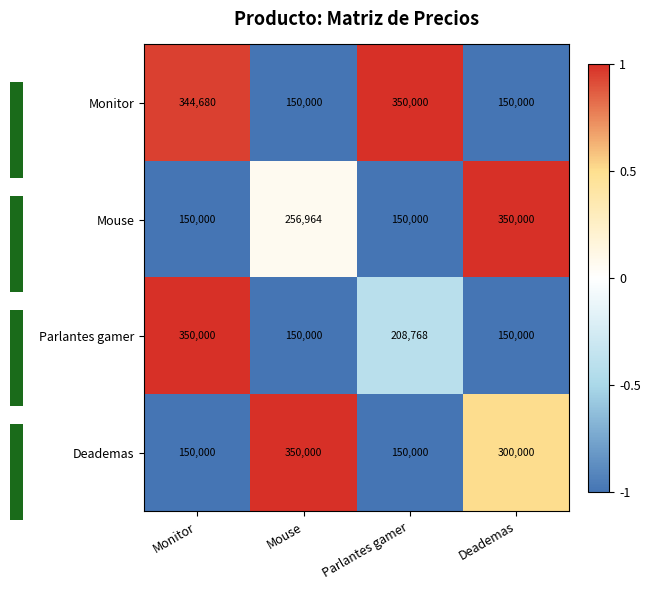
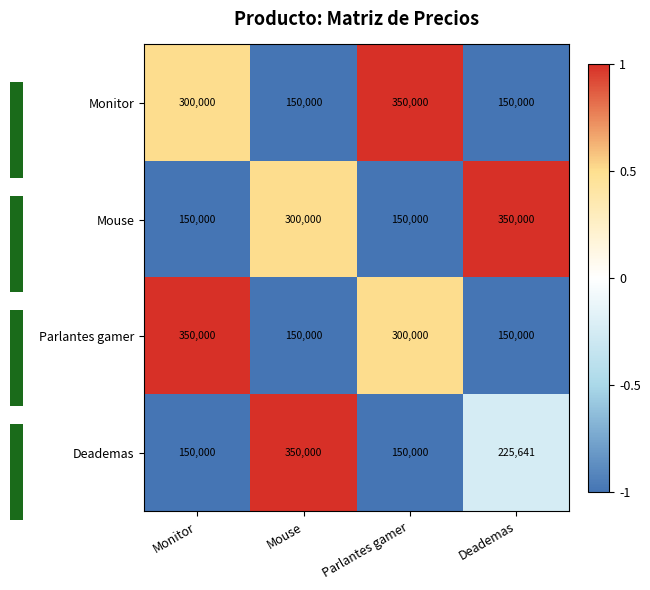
Producto: Matriz de Precios, Monitor, Monitor: 344,680 -> 300,000
Producto: Matriz de Precios, Mouse, Mouse: 256,964 -> 300,000
Producto: Matriz de Precios, Parlantes gamer, Parlantes gamer: 208,768 -> 300,000
Producto: Matriz de Precios, Deademas, Deademas: 300,000 -> 225,641
